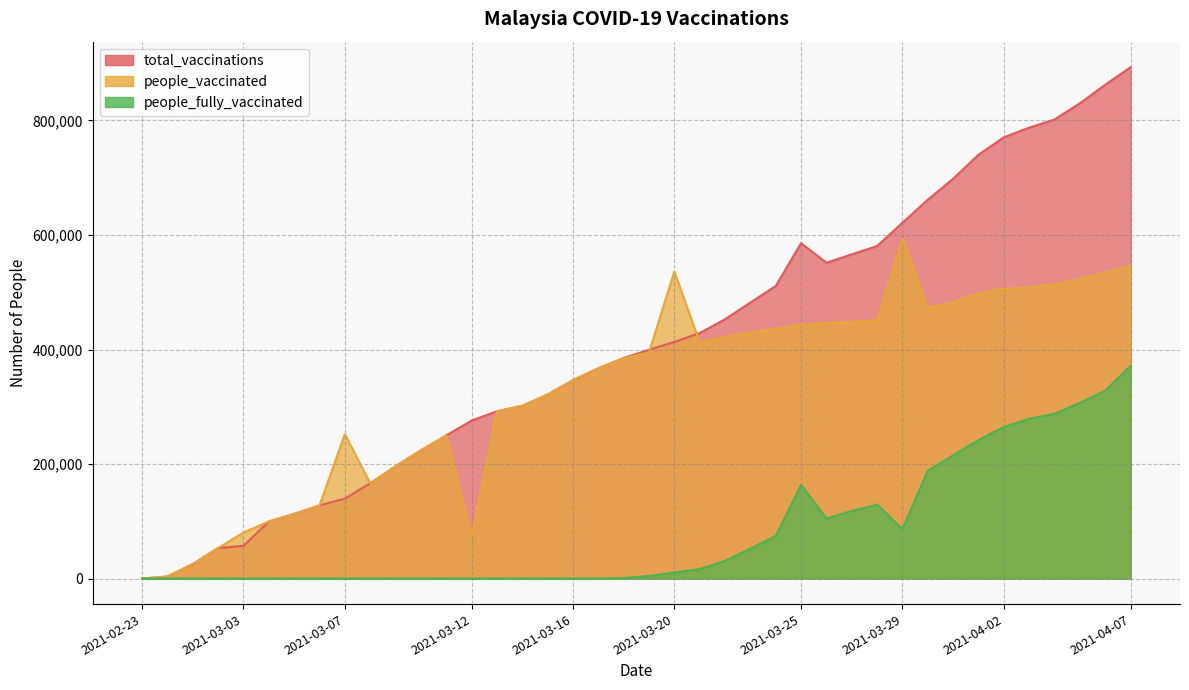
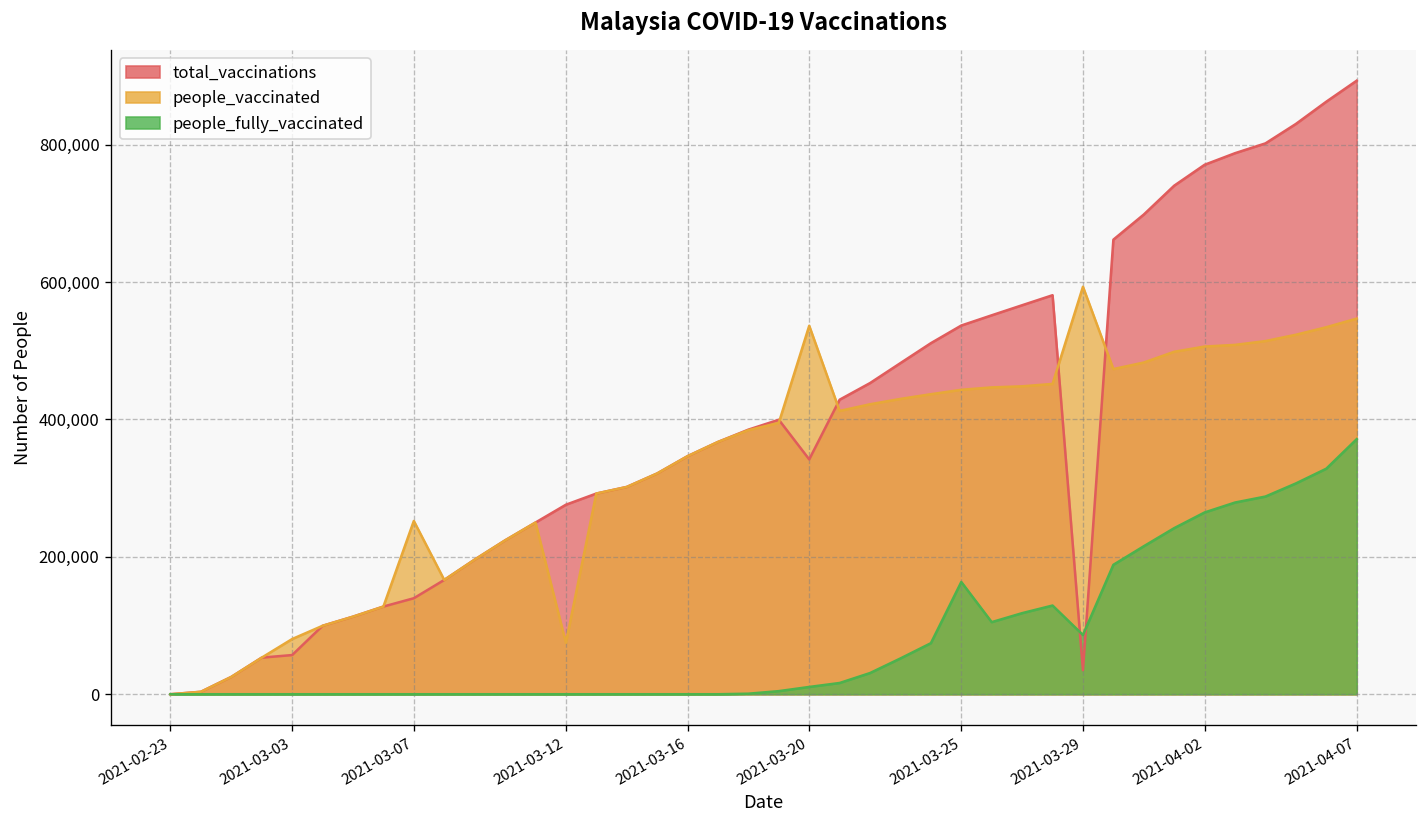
total_vaccinations, 2021-03-20: 410,000 -> 340,000
total_vaccinations, 2021-03-25: 590,000 -> 540,000
total_vaccinations, 2021-03-29: 620,000 -> 30,000
